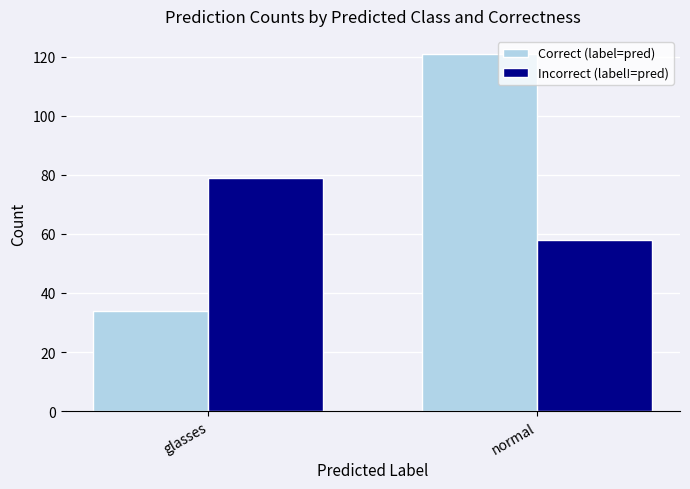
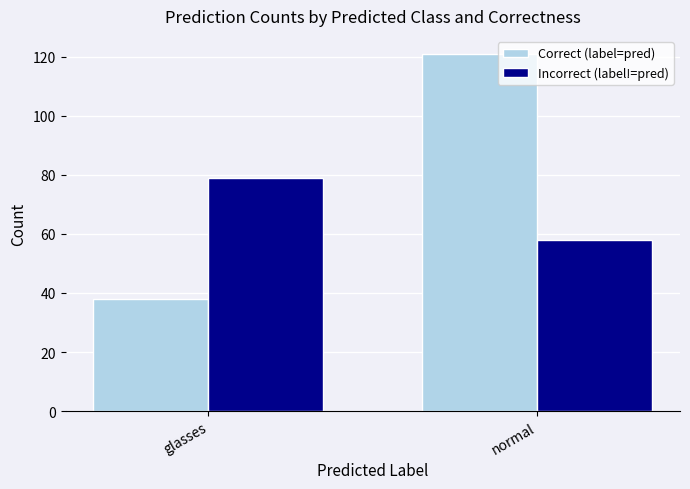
Correct (label=pred), glasses: 34 -> 38
